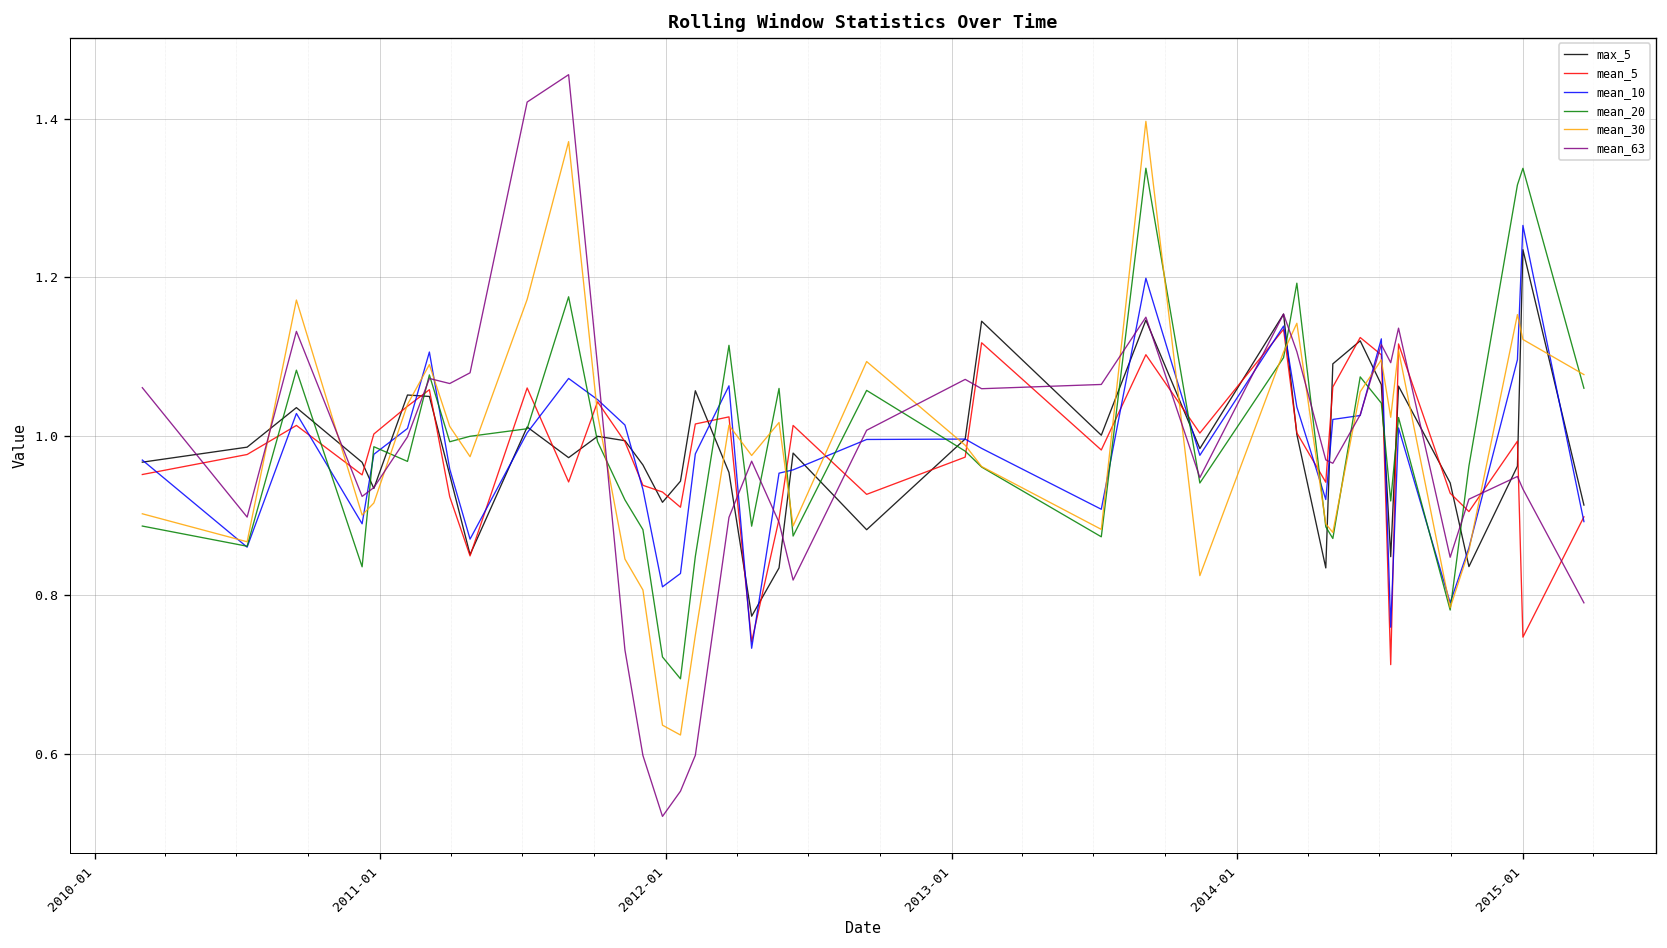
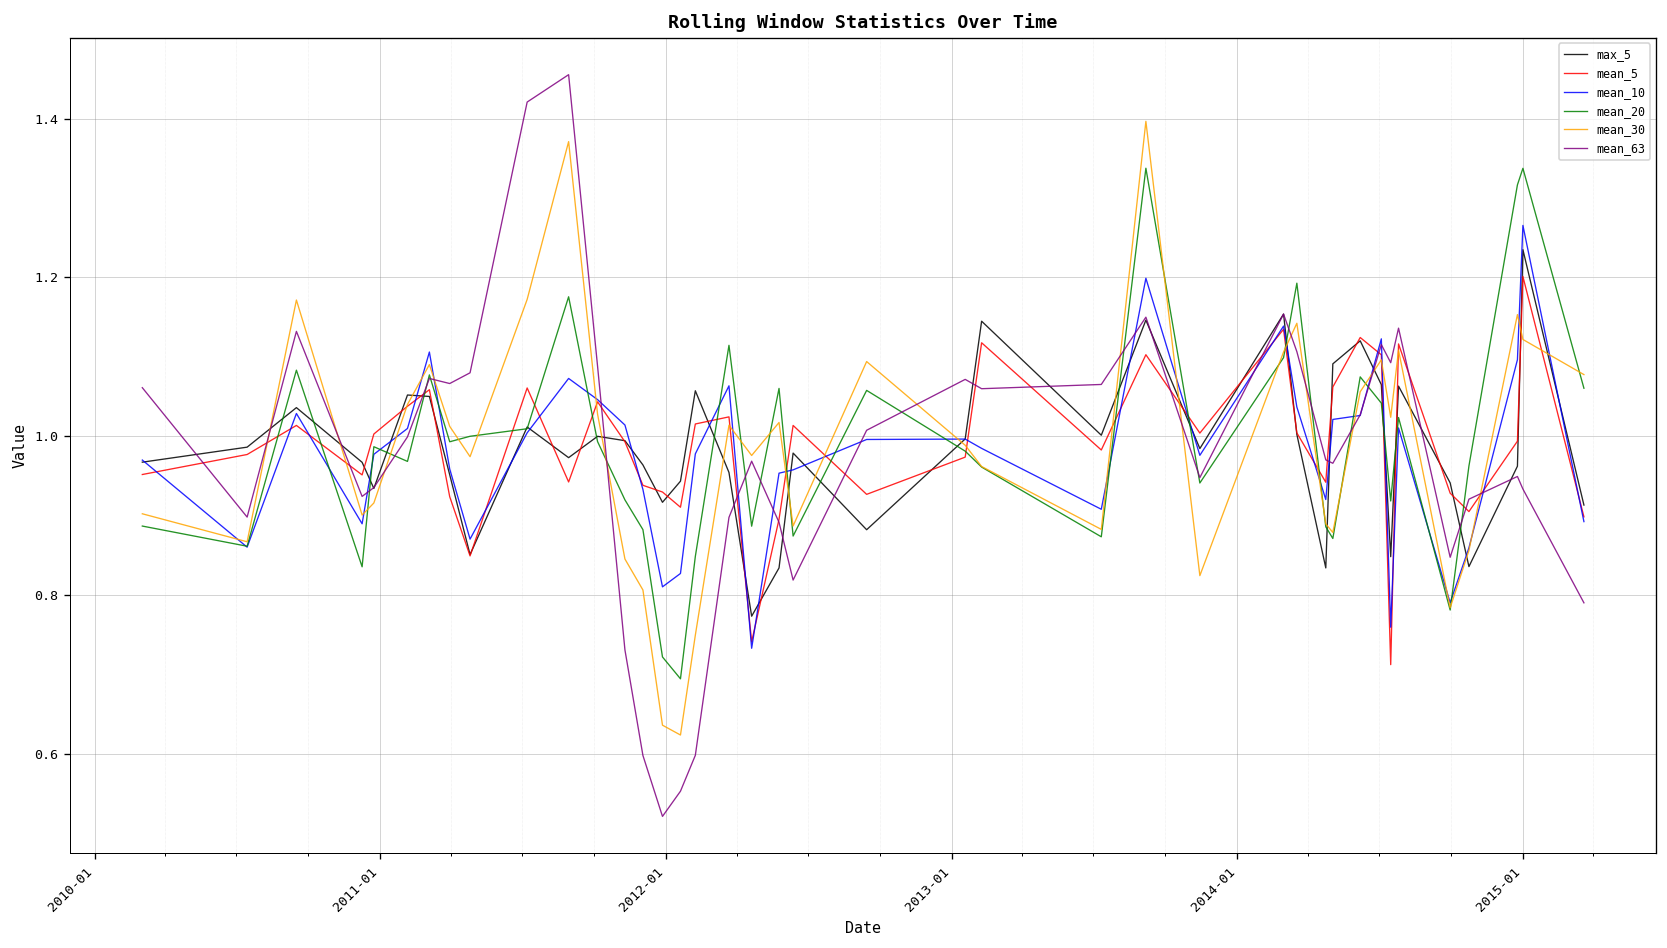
mean_5, 2015-01: 0.75 -> 1.20
